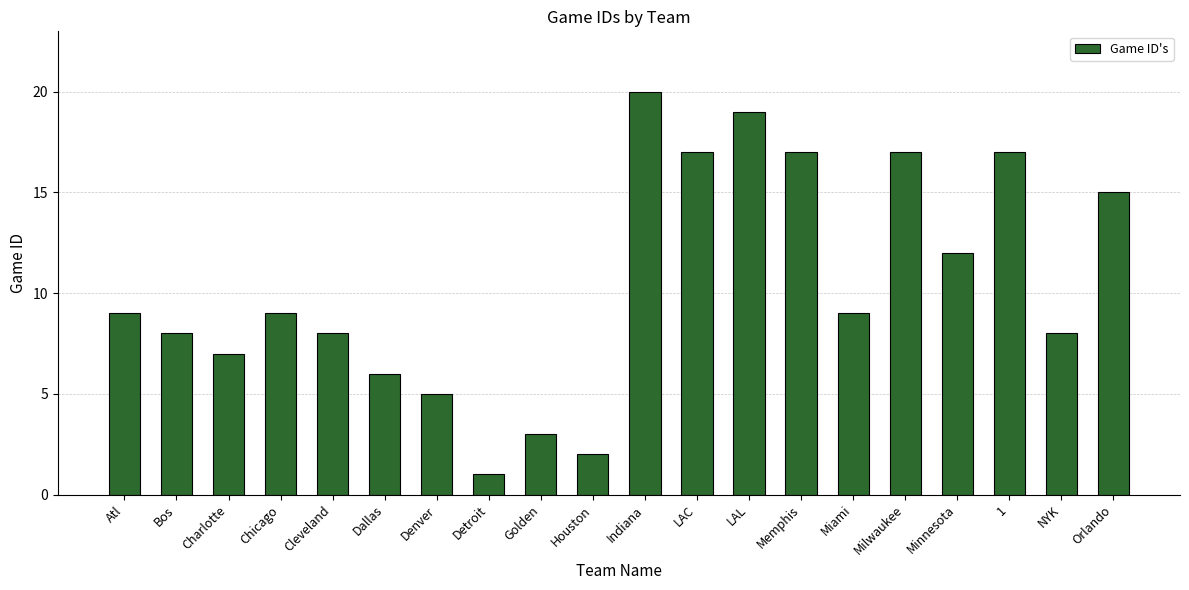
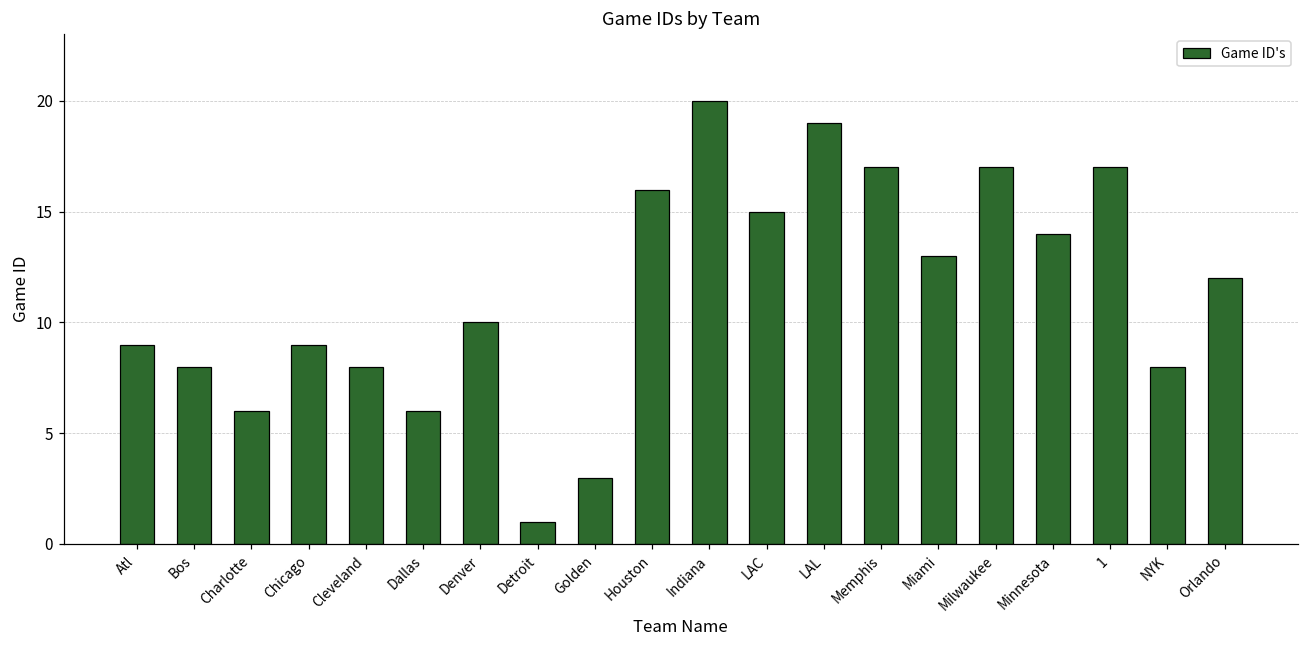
Charlotte: 7 -> 6
Denver: 5 -> 10
Houston: 2 -> 16
LAC: 17 -> 15
Miami: 9 -> 13
Minnesota: 12 -> 14
Orlando: 15 -> 12
